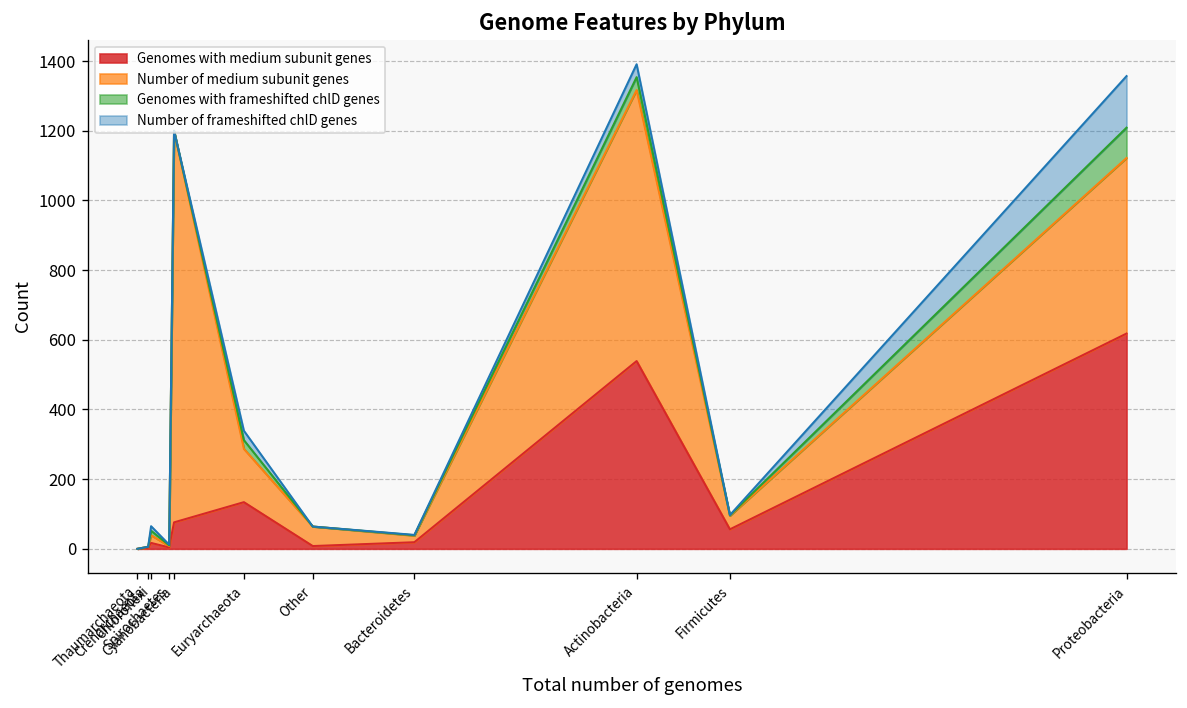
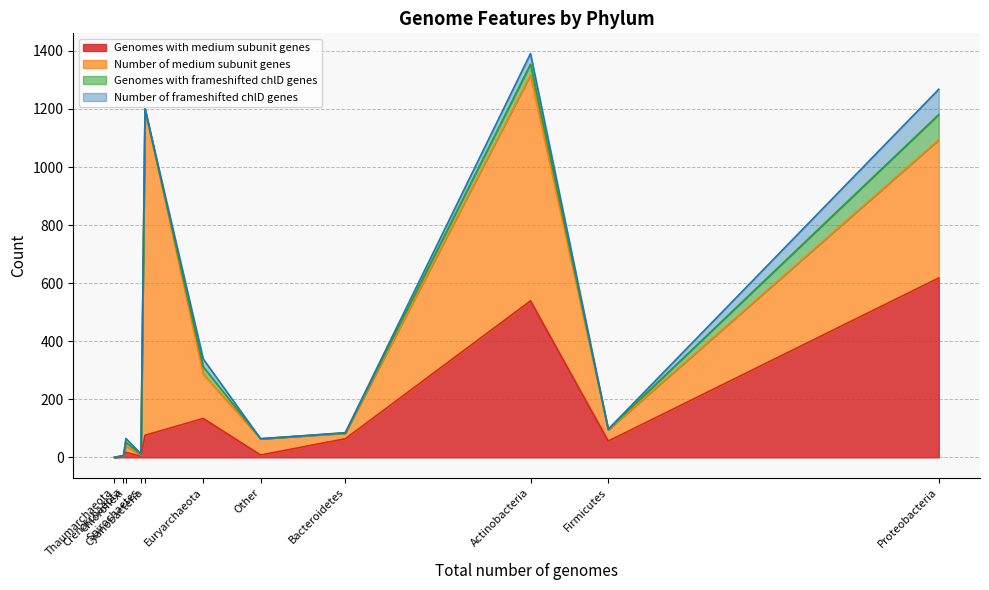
Genomes with medium subunit genes, Bacteroidetes: 20 -> 60
Number of medium subunit genes, Proteobacteria: 500 -> 480
Number of frameshifted chlD genes, Proteobacteria: 150 -> 90
